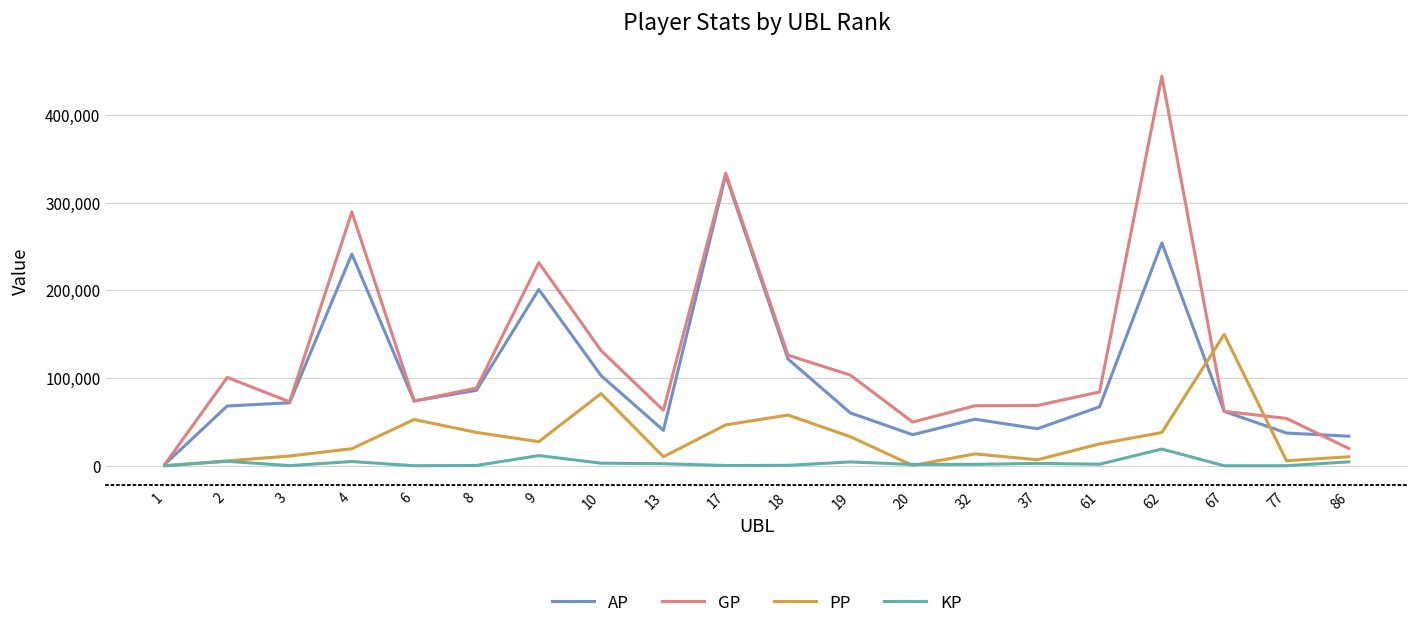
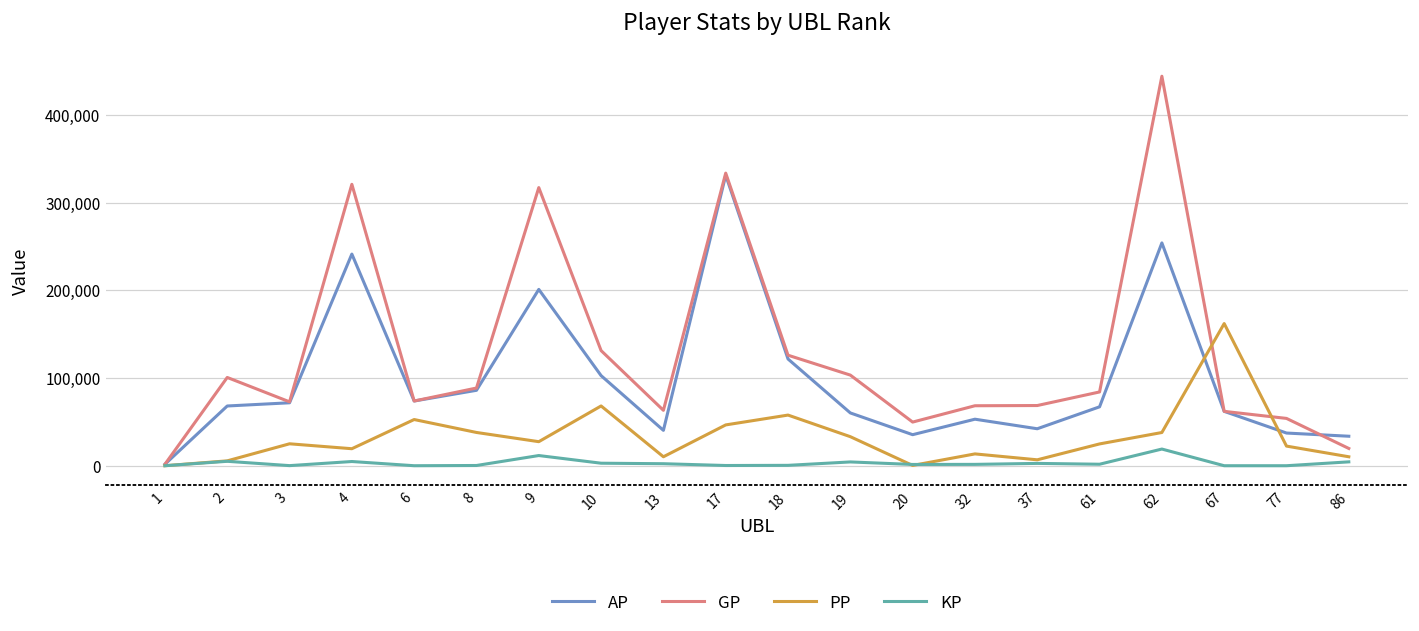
PP, 3: 10,000 -> 30,000
GP, 4: 290,000 -> 320,000
GP, 9: 230,000 -> 320,000
PP, 10: 80,000 -> 70,000
PP, 67: 150,000 -> 160,000
PP, 77: 10,000 -> 20,000
